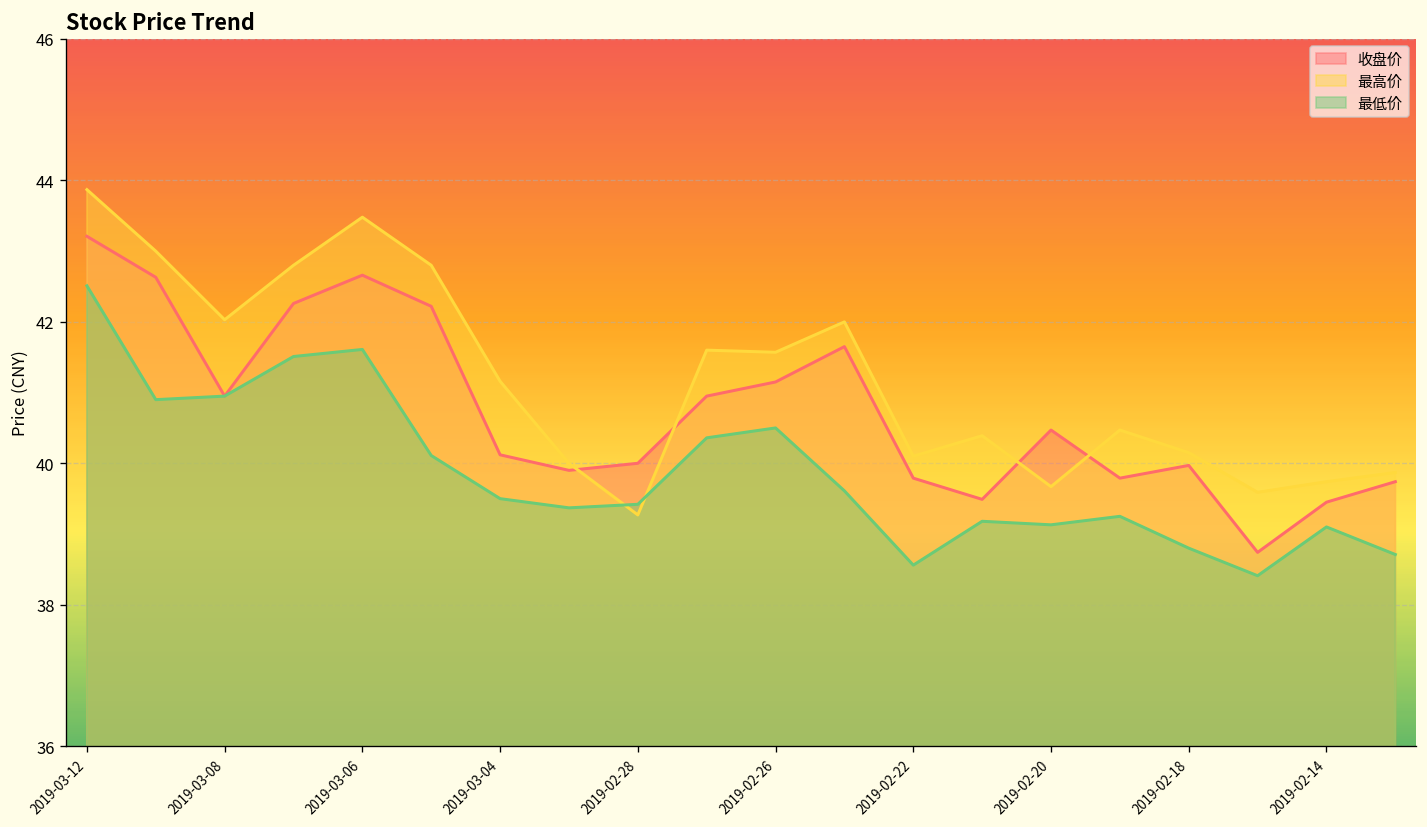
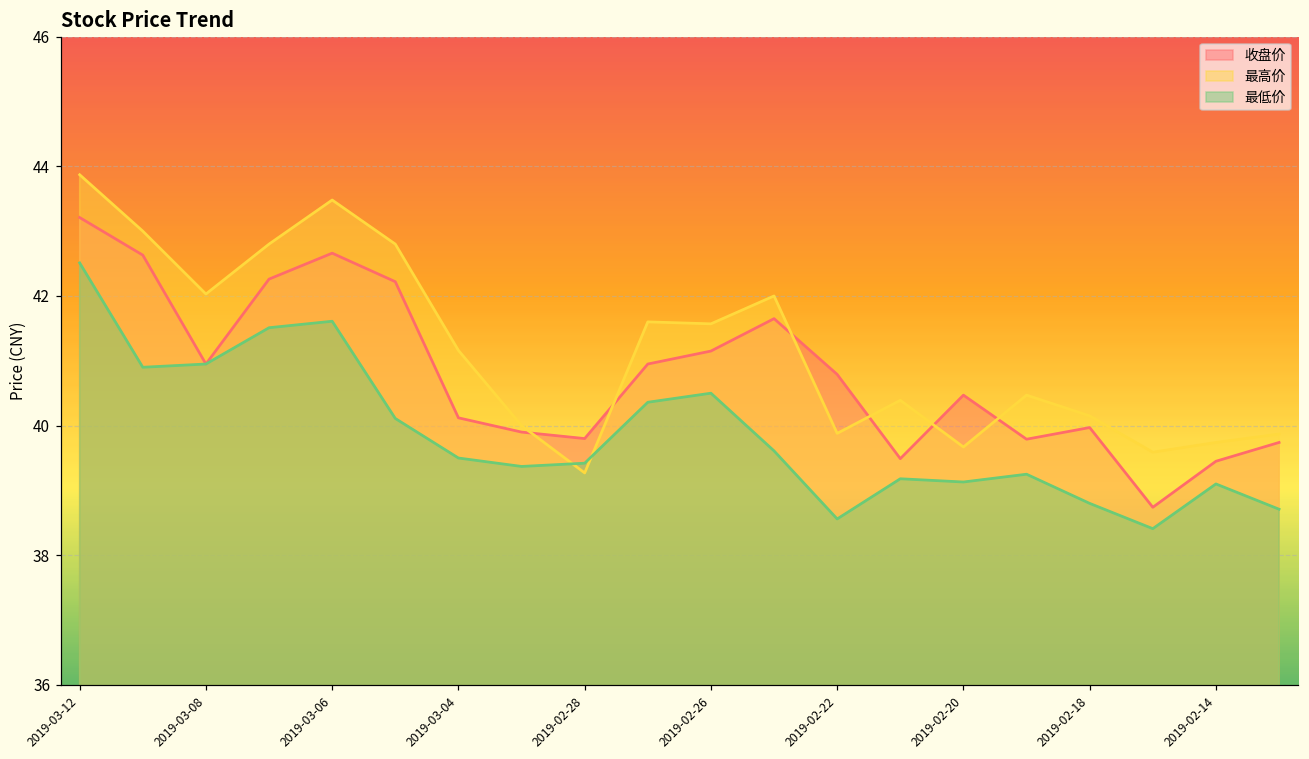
收盘价, 2019-02-28: 40.0 -> 39.8
收盘价, 2019-02-22: 39.8 -> 40.8
最高价, 2019-02-22: 40.1 -> 39.9
